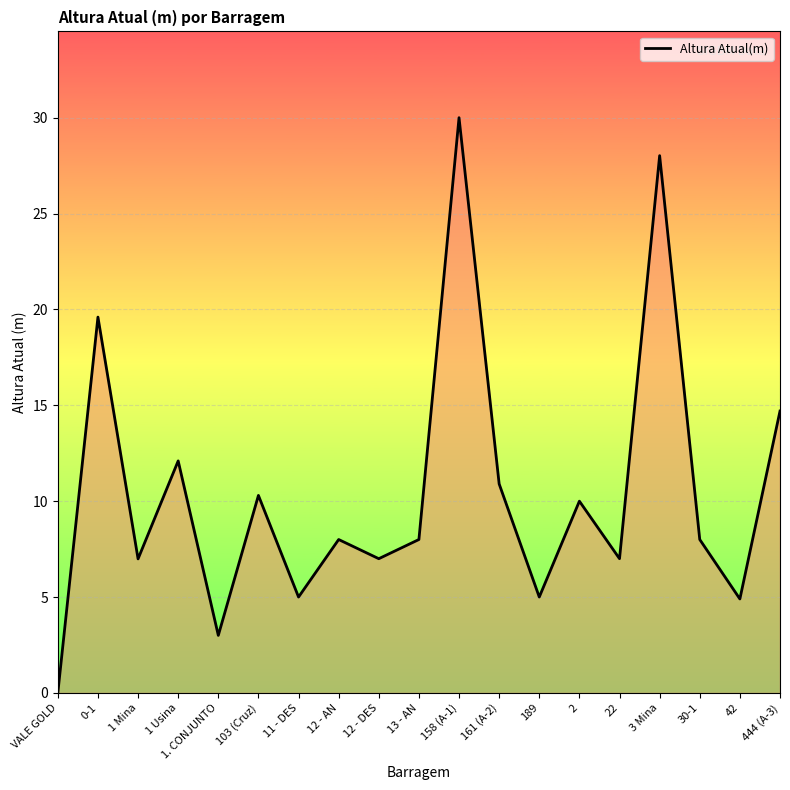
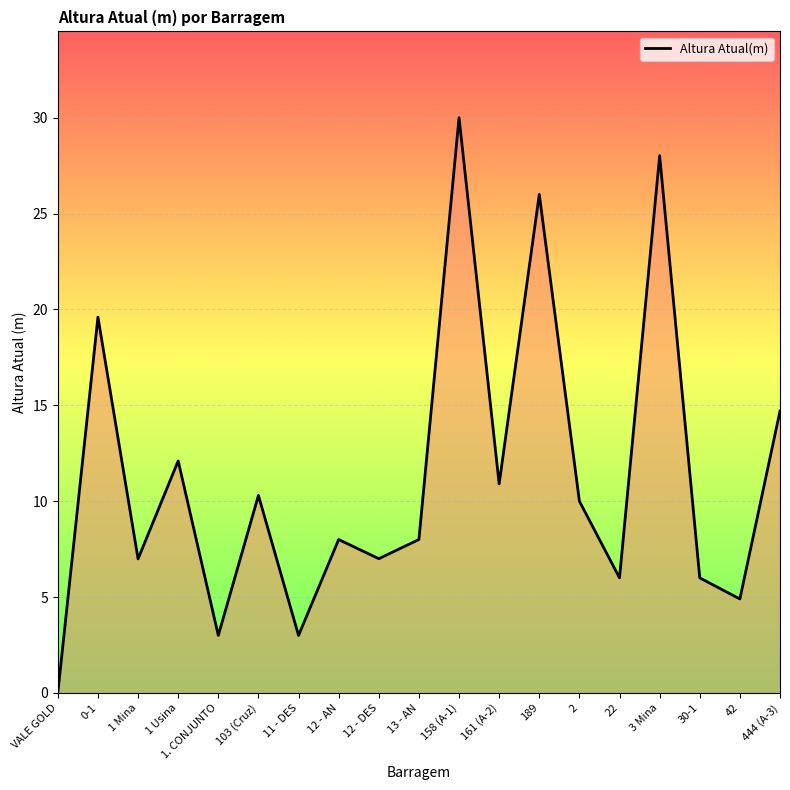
11 - DES: 5 -> 3
189: 5 -> 26
22: 7 -> 6
30-1: 8 -> 6
